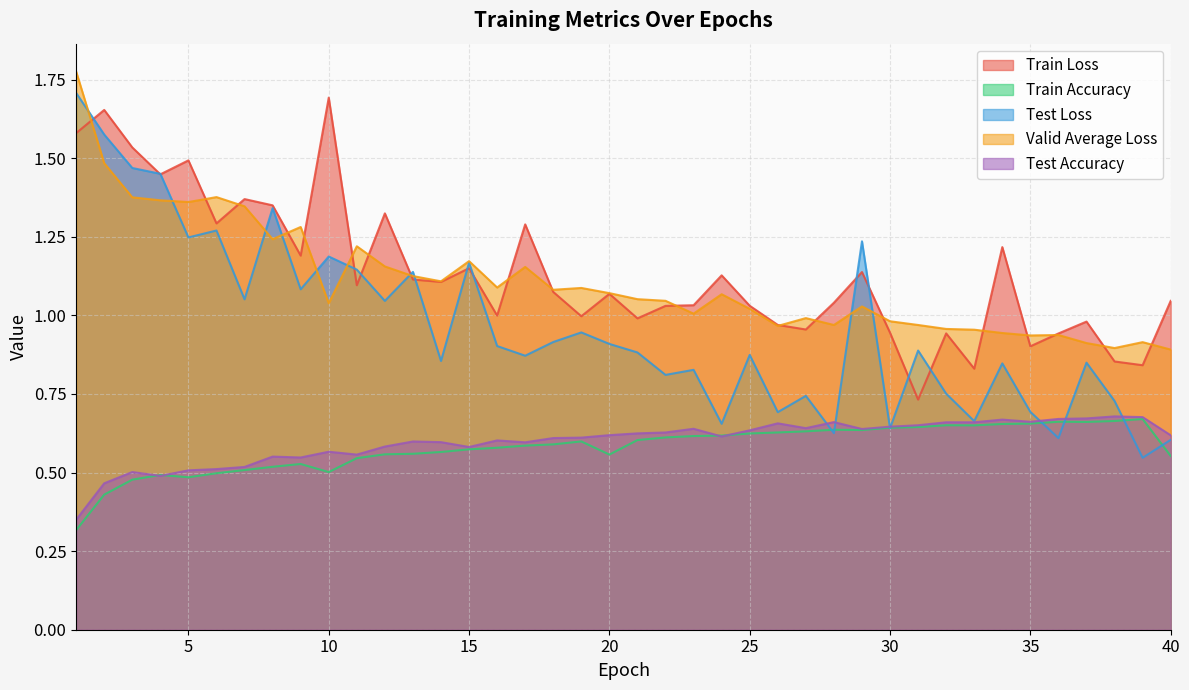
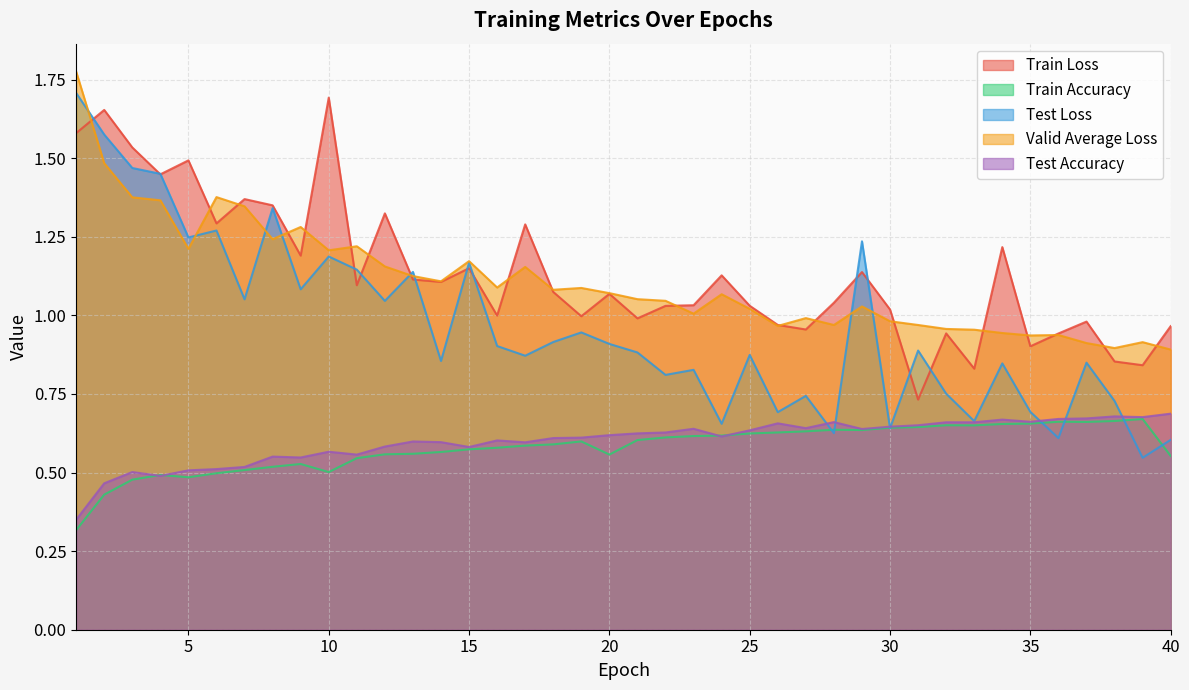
Valid Average Loss, 5: 1.36 -> 1.21
Valid Average Loss, 10: 1.04 -> 1.21
Train Loss, 30: 0.94 -> 1.02
Train Loss, 40: 1.05 -> 0.97
Test Accuracy, 40: 0.62 -> 0.69
